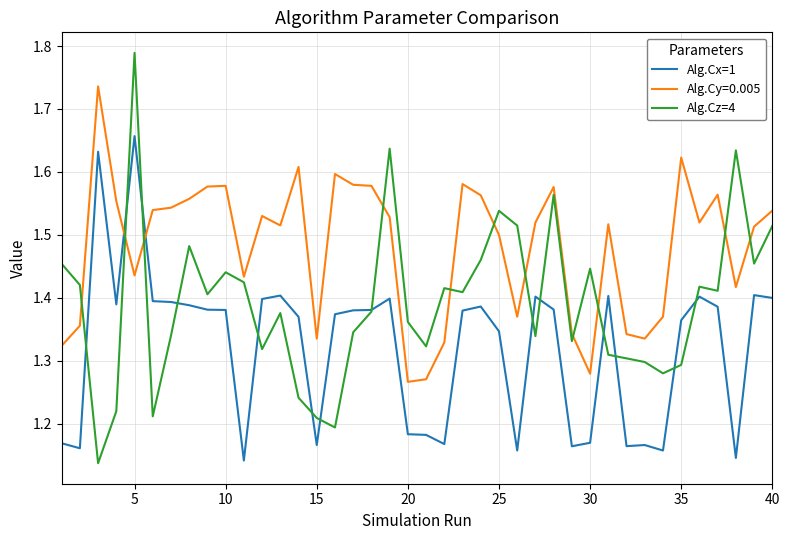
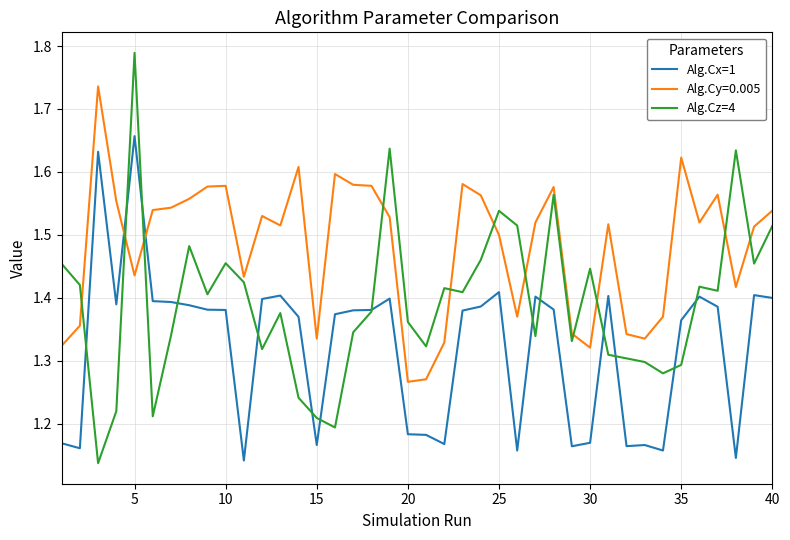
Alg.Cz=4, 10: 1.44 -> 1.46
Alg.Cx=1, 25: 1.35 -> 1.41
Alg.Cy=0.005, 30: 1.28 -> 1.32
